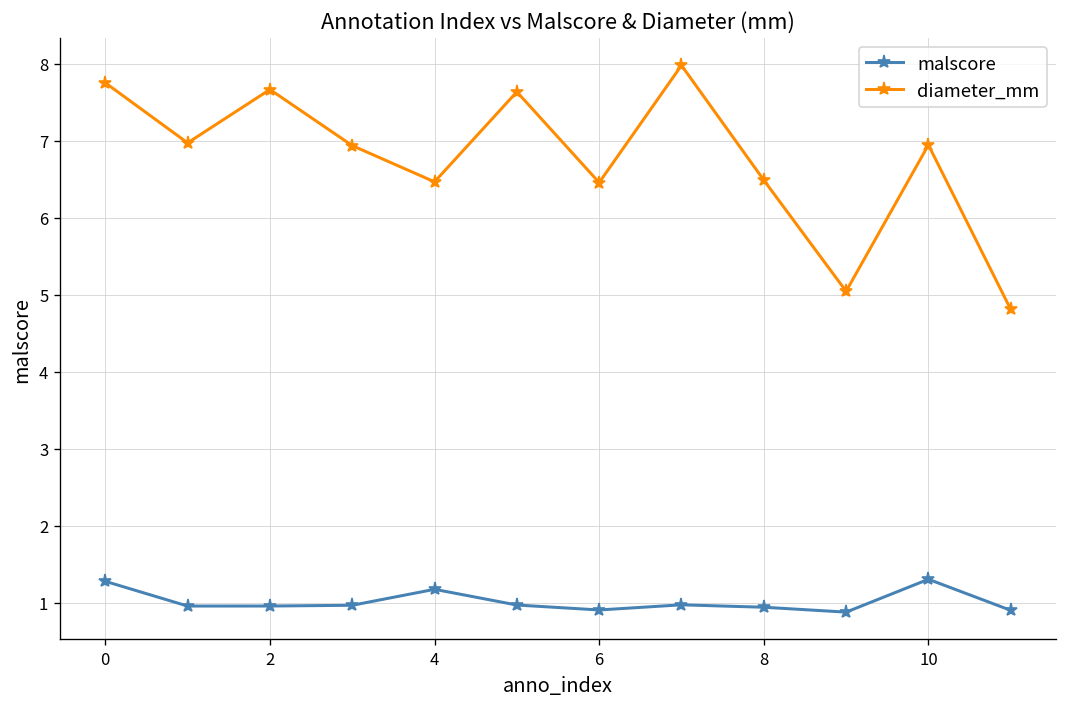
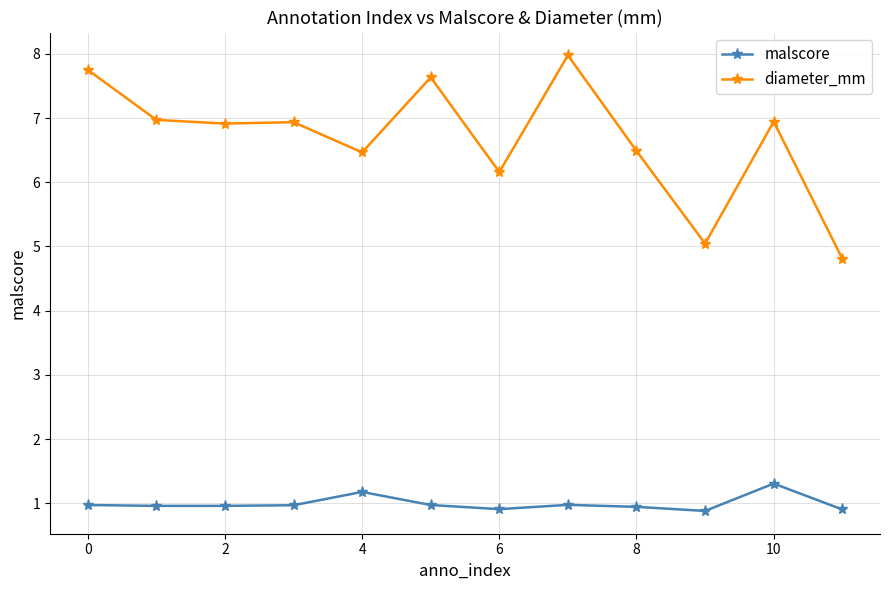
malscore, 0: 1.3 -> 1.0
diameter_mm, 2: 7.7 -> 6.9
diameter_mm, 6: 6.5 -> 6.2
